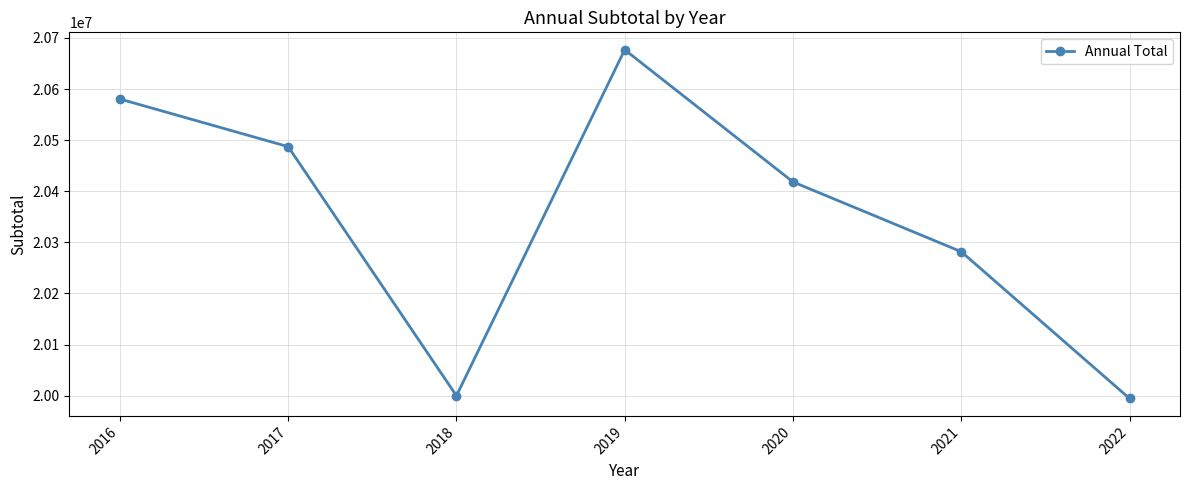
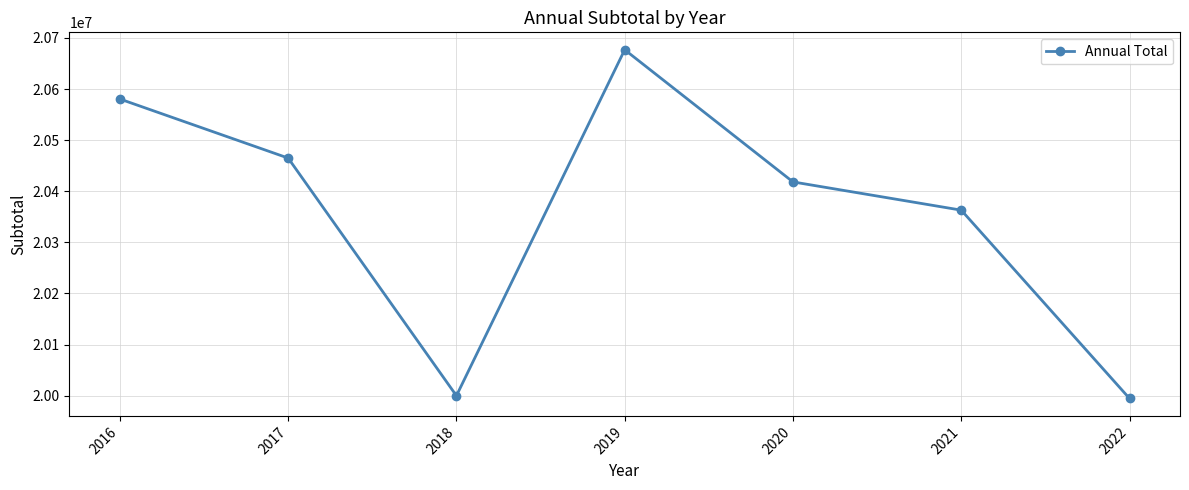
2017: 20490000 -> 20460000
2021: 20280000 -> 20360000
